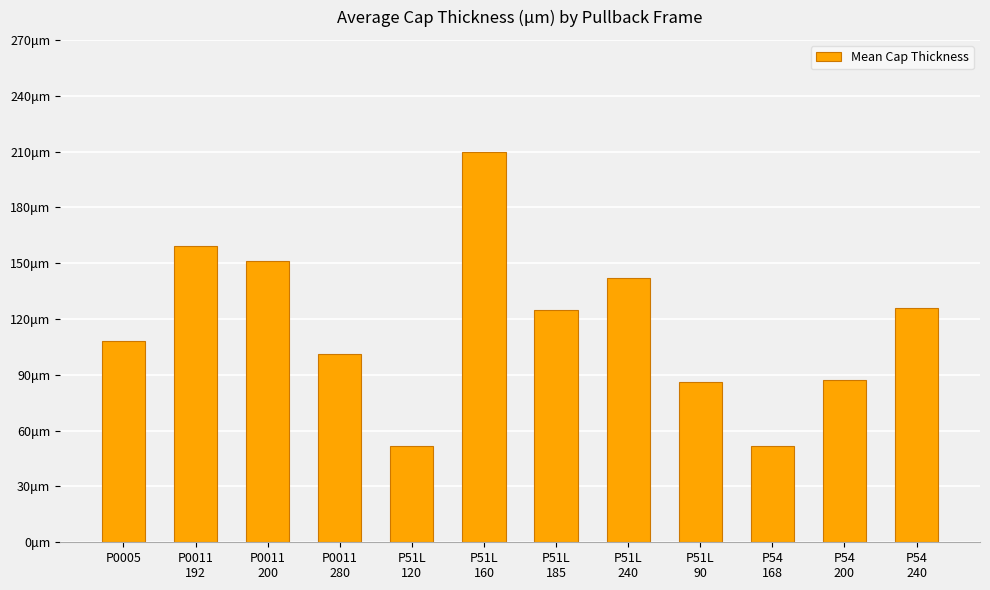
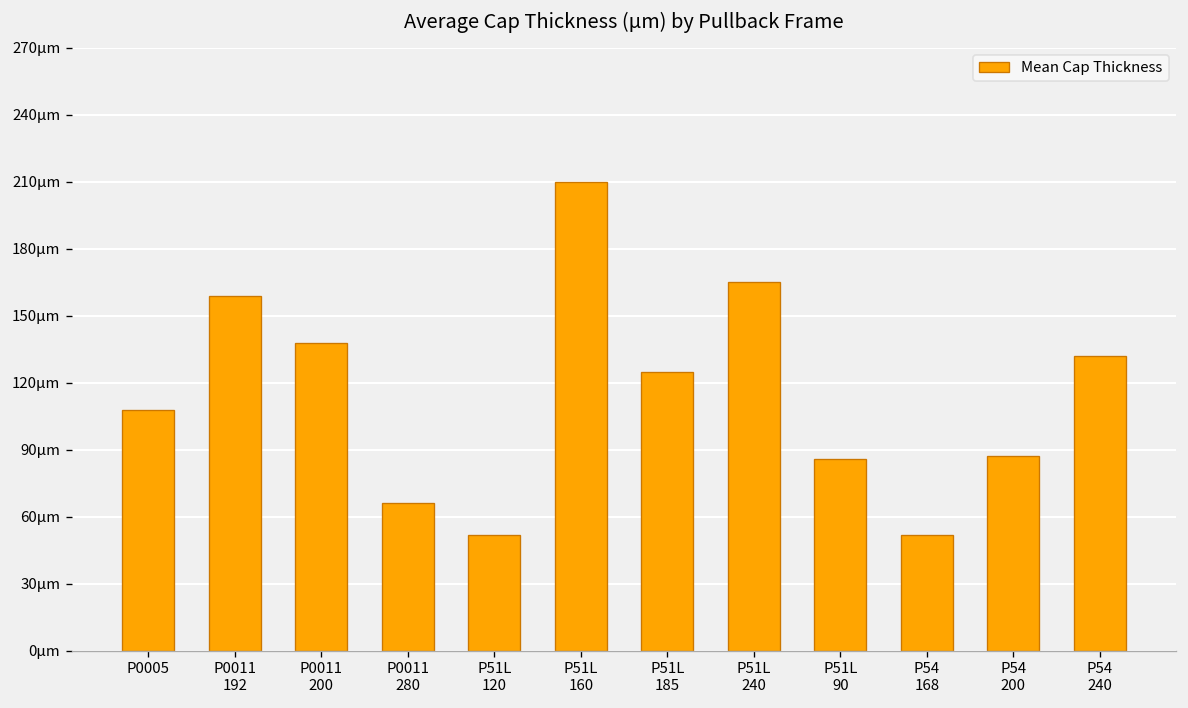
P0011 200: 151μm -> 138μm
P0011 280: 101μm -> 66μm
P51L 240: 142μm -> 165μm
P54 240: 126μm -> 132μm
